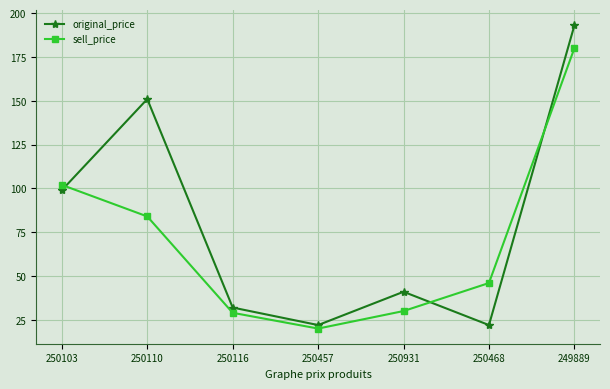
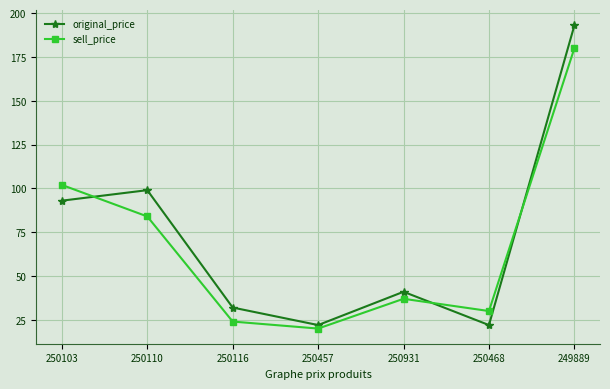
original_price, 250103: 99 -> 93
original_price, 250110: 151 -> 99
sell_price, 250116: 29 -> 24
sell_price, 250931: 30 -> 37
sell_price, 250468: 46 -> 30
